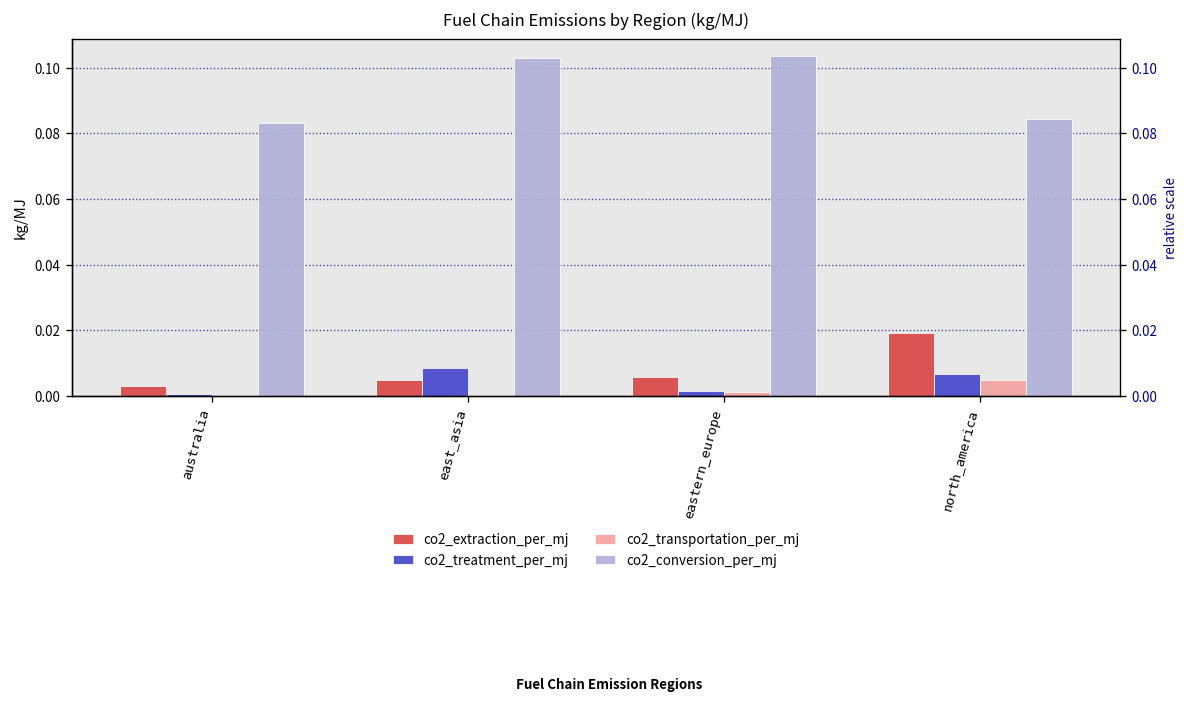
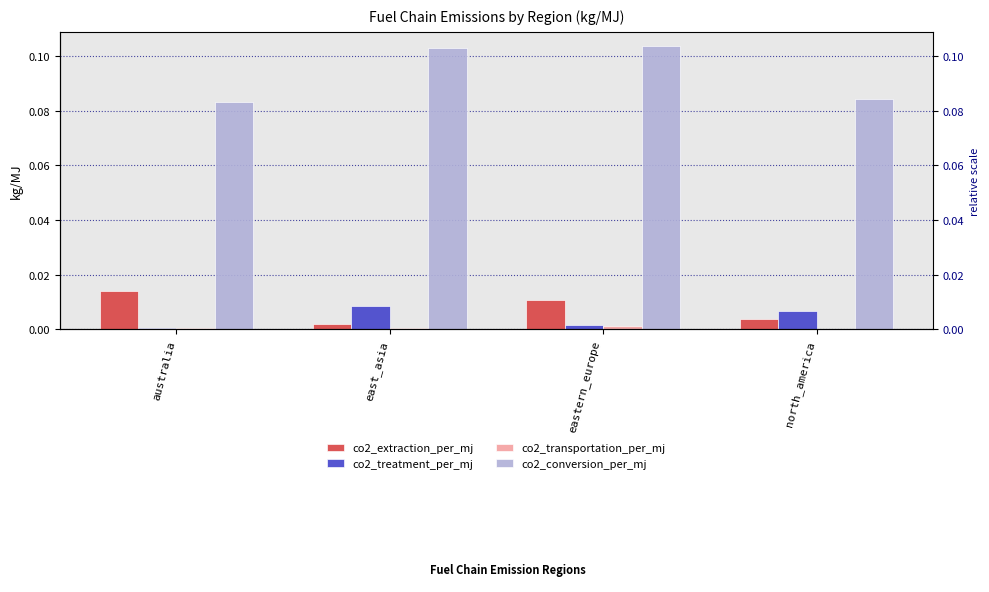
co2_extraction_per_mj, australia: 0.003 -> 0.014
co2_extraction_per_mj, east_asia: 0.005 -> 0.002
co2_extraction_per_mj, eastern_europe: 0.006 -> 0.011
co2_extraction_per_mj, north_america: 0.019 -> 0.004
co2_transportation_per_mj, north_america: 0.005 -> 0.000
